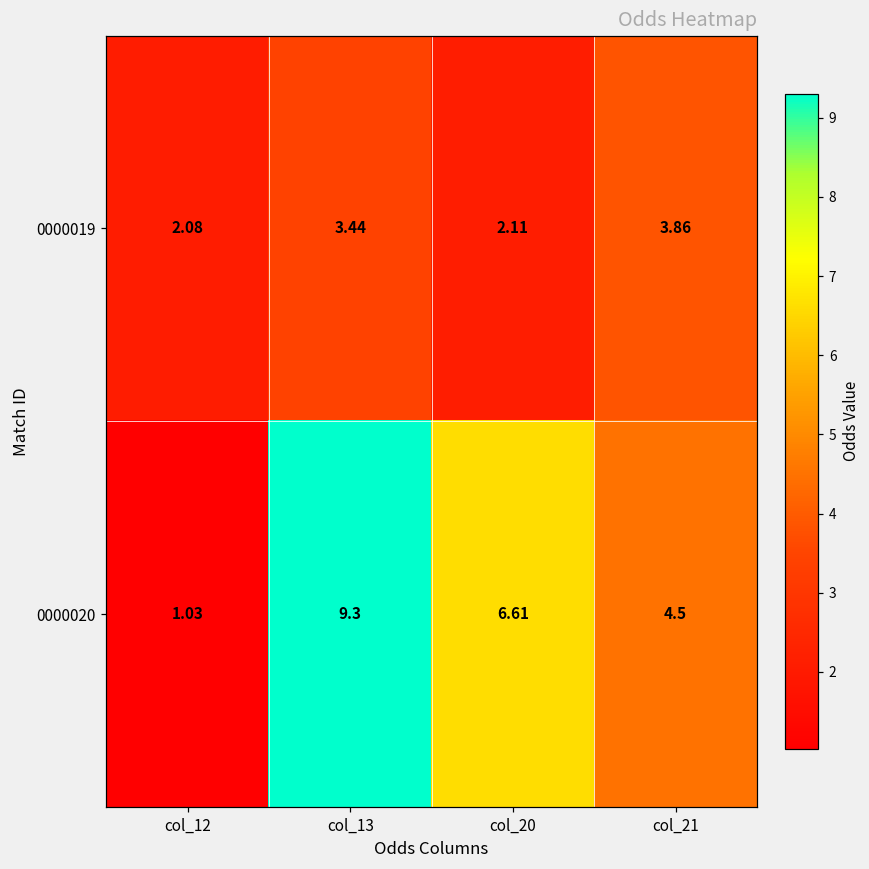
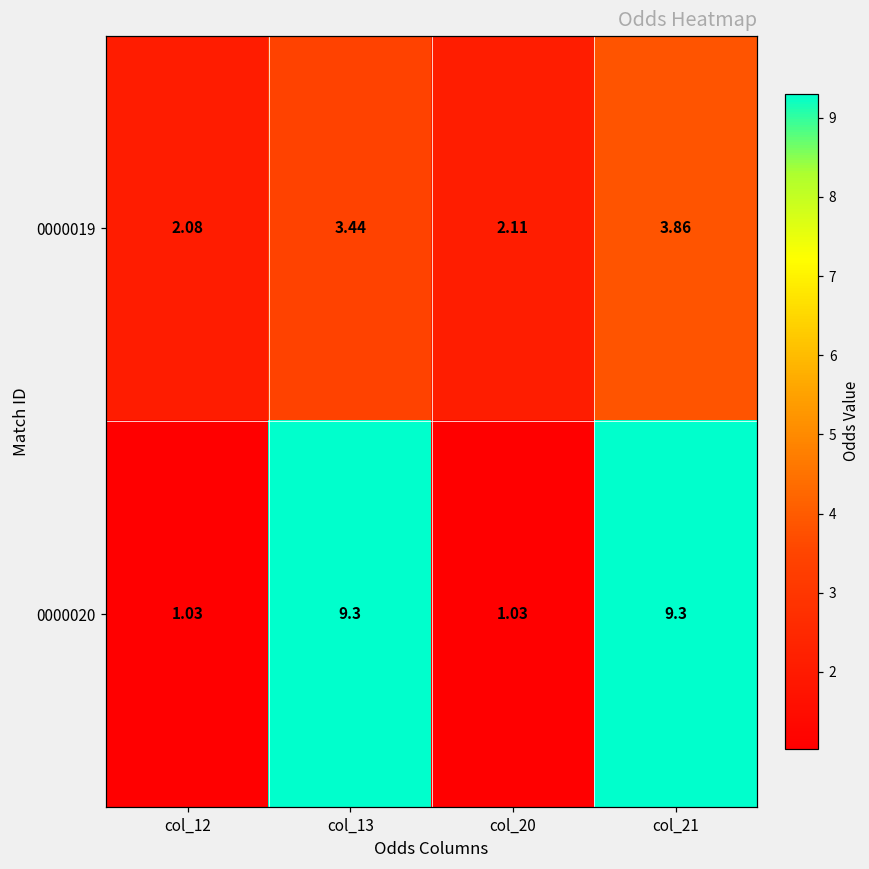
0000020, col_20: 6.61 -> 1.03
0000020, col_21: 4.5 -> 9.3
